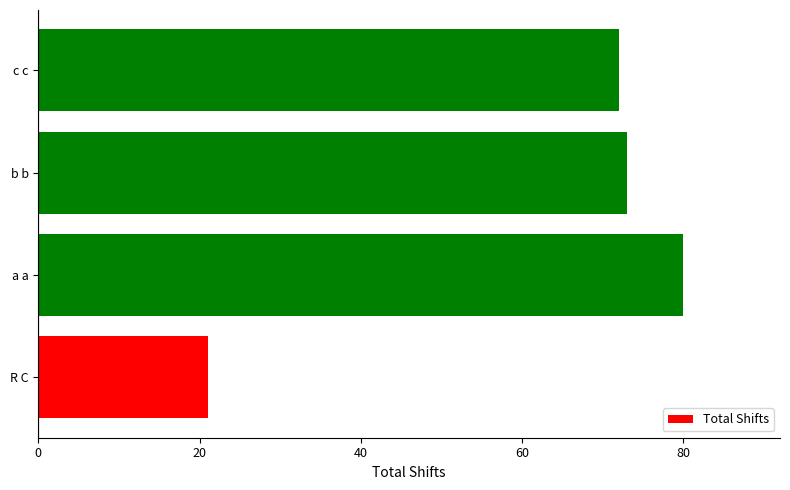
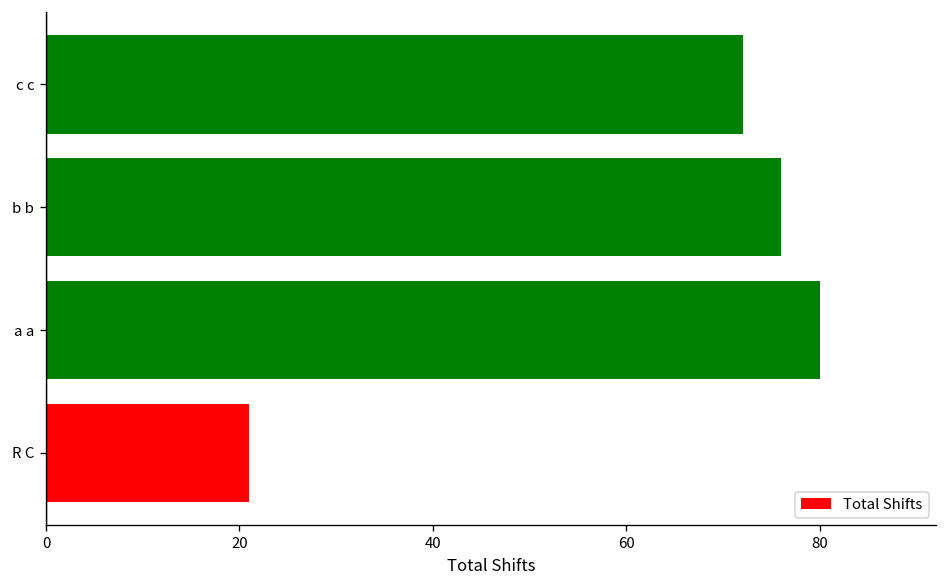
b b: 73 -> 76
